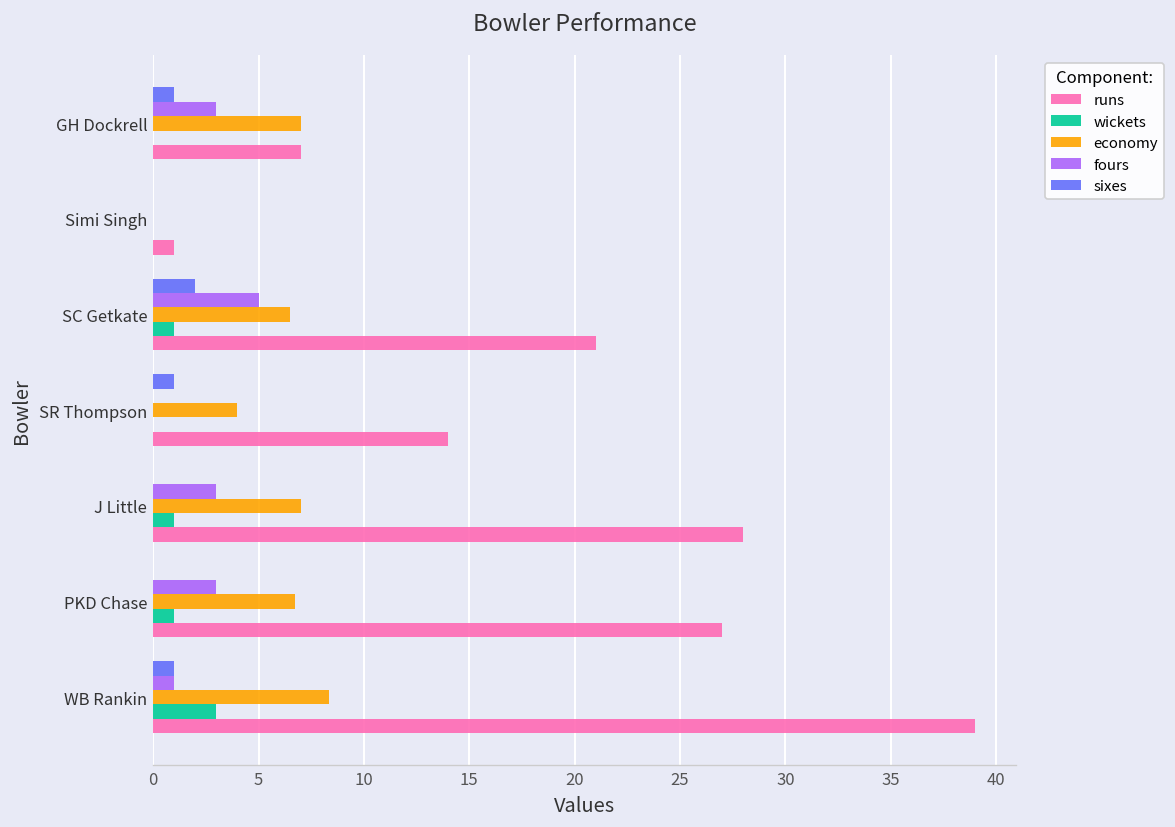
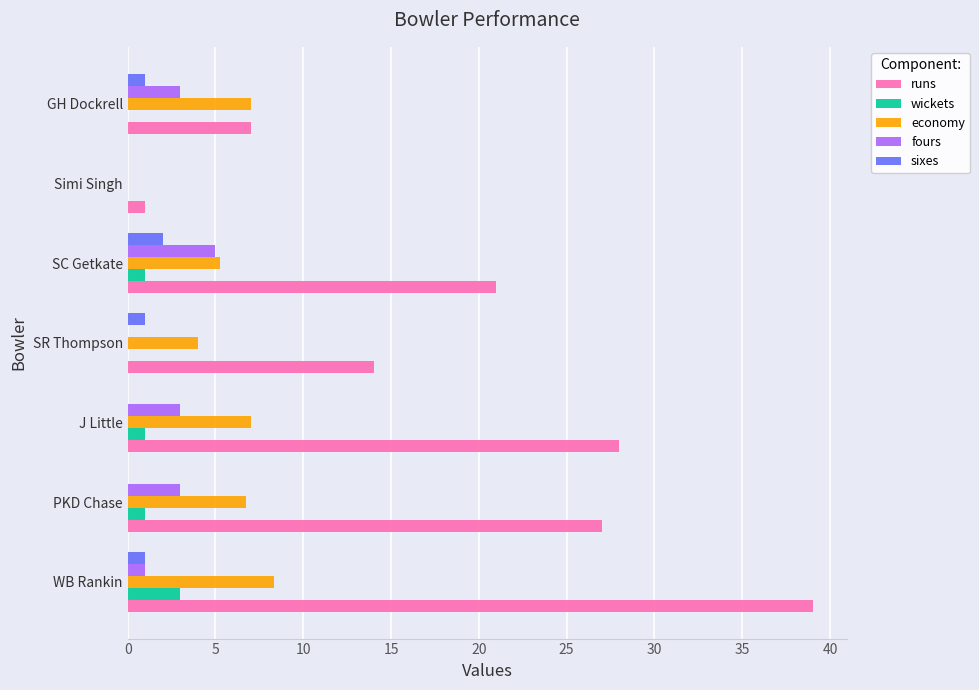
economy, SC Getkate: 6.5 -> 5.3
